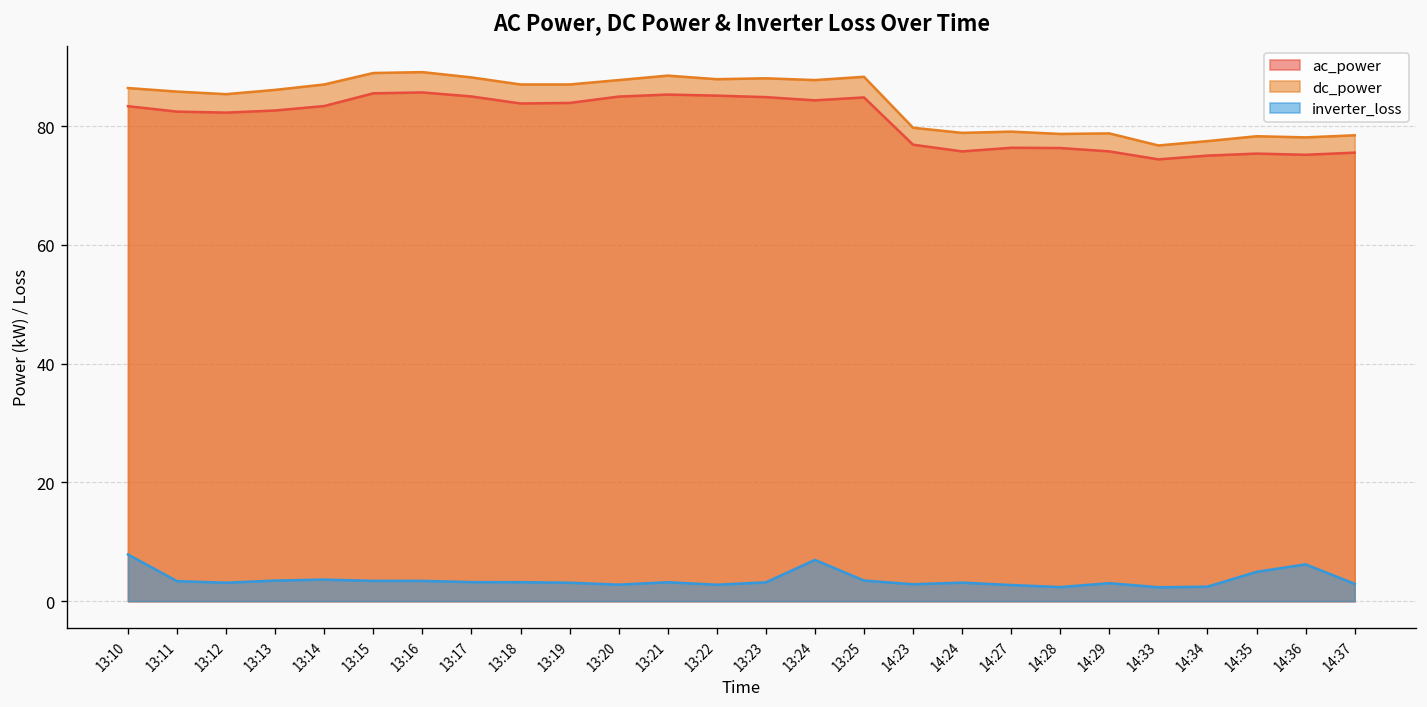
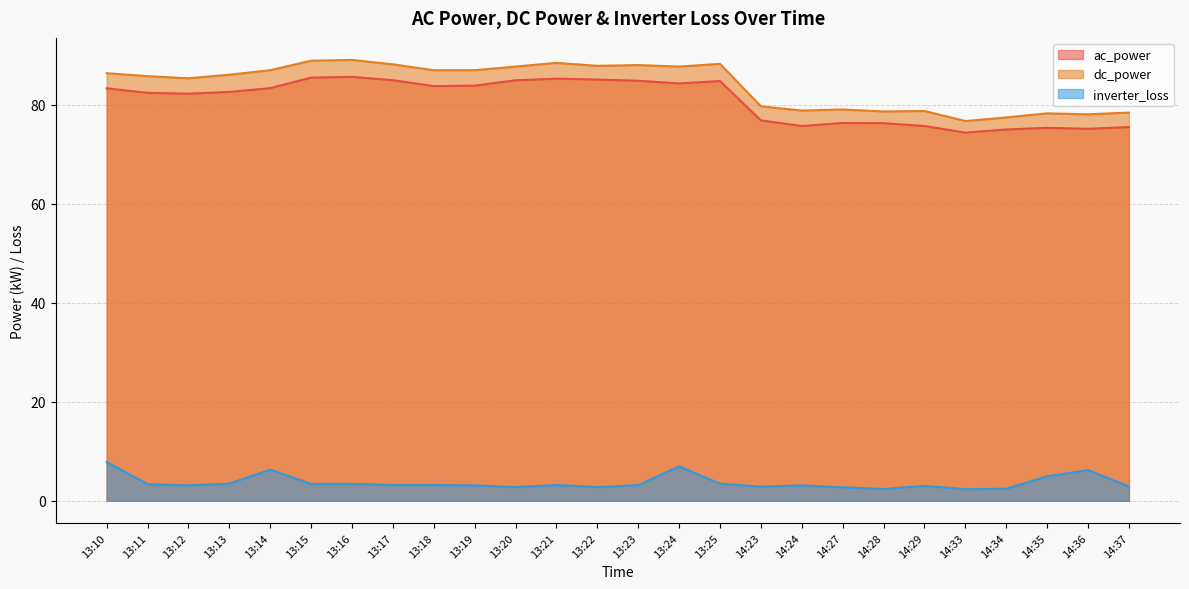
inverter_loss, 13:14: 4 -> 6
